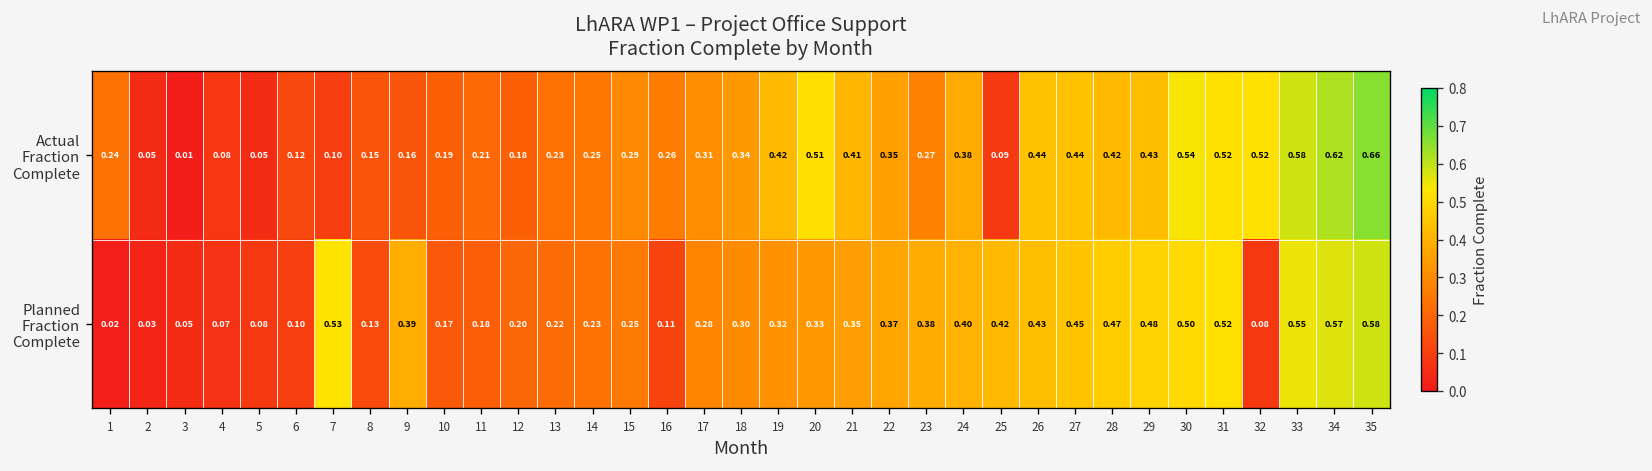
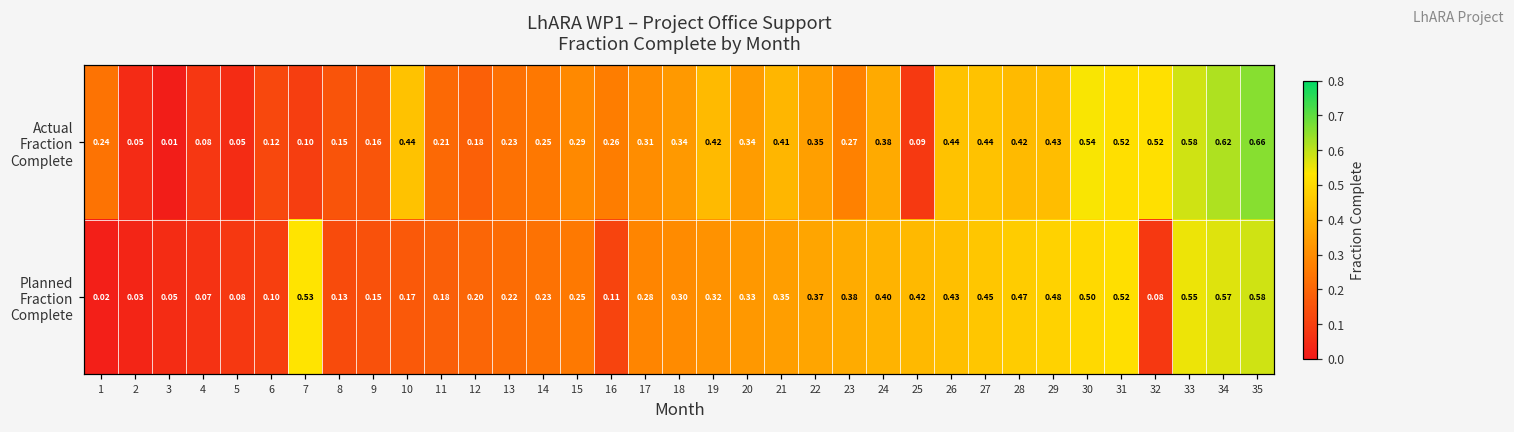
Actual Fraction Complete, 10: 0.19 -> 0.44
Actual Fraction Complete, 20: 0.51 -> 0.34
Planned Fraction Complete, 9: 0.39 -> 0.15
